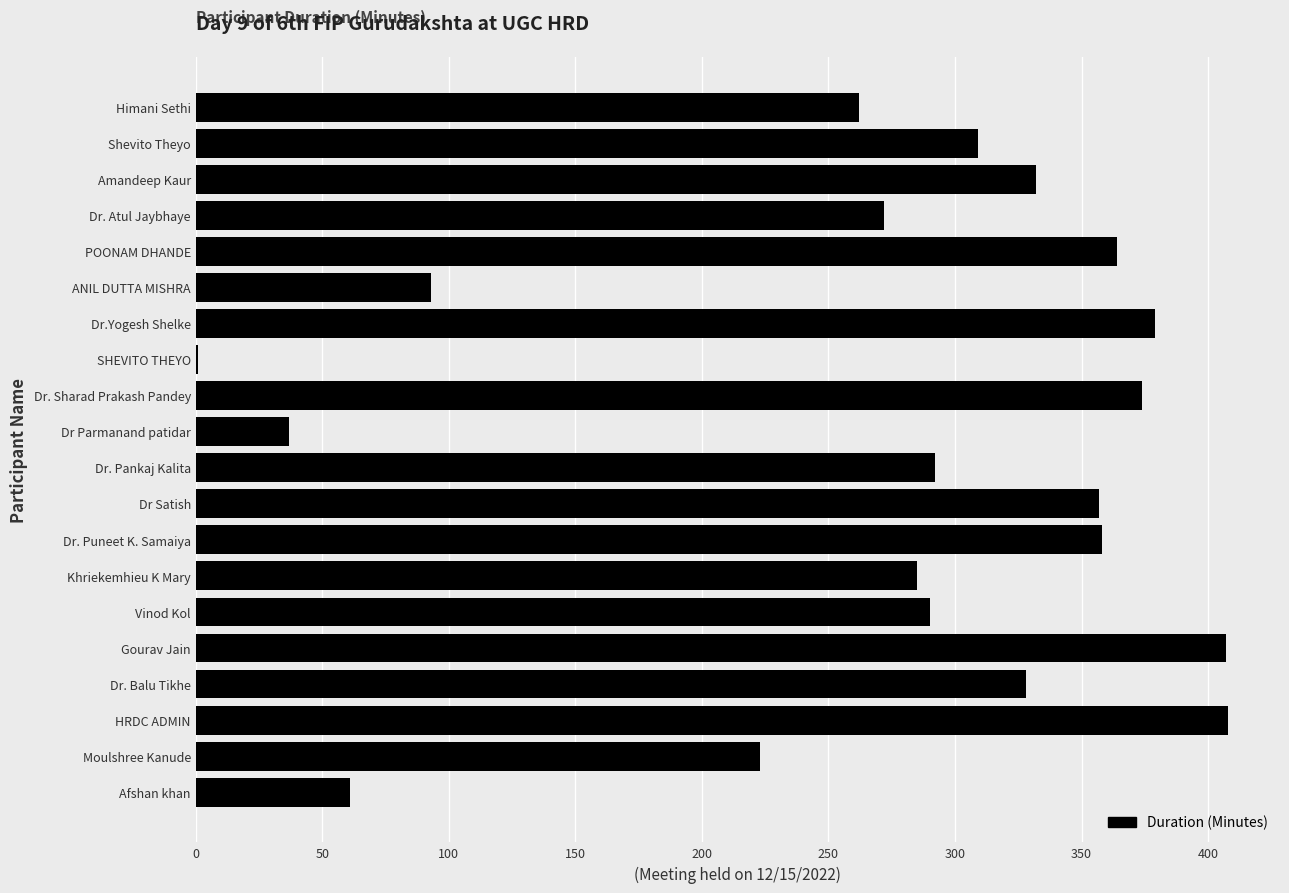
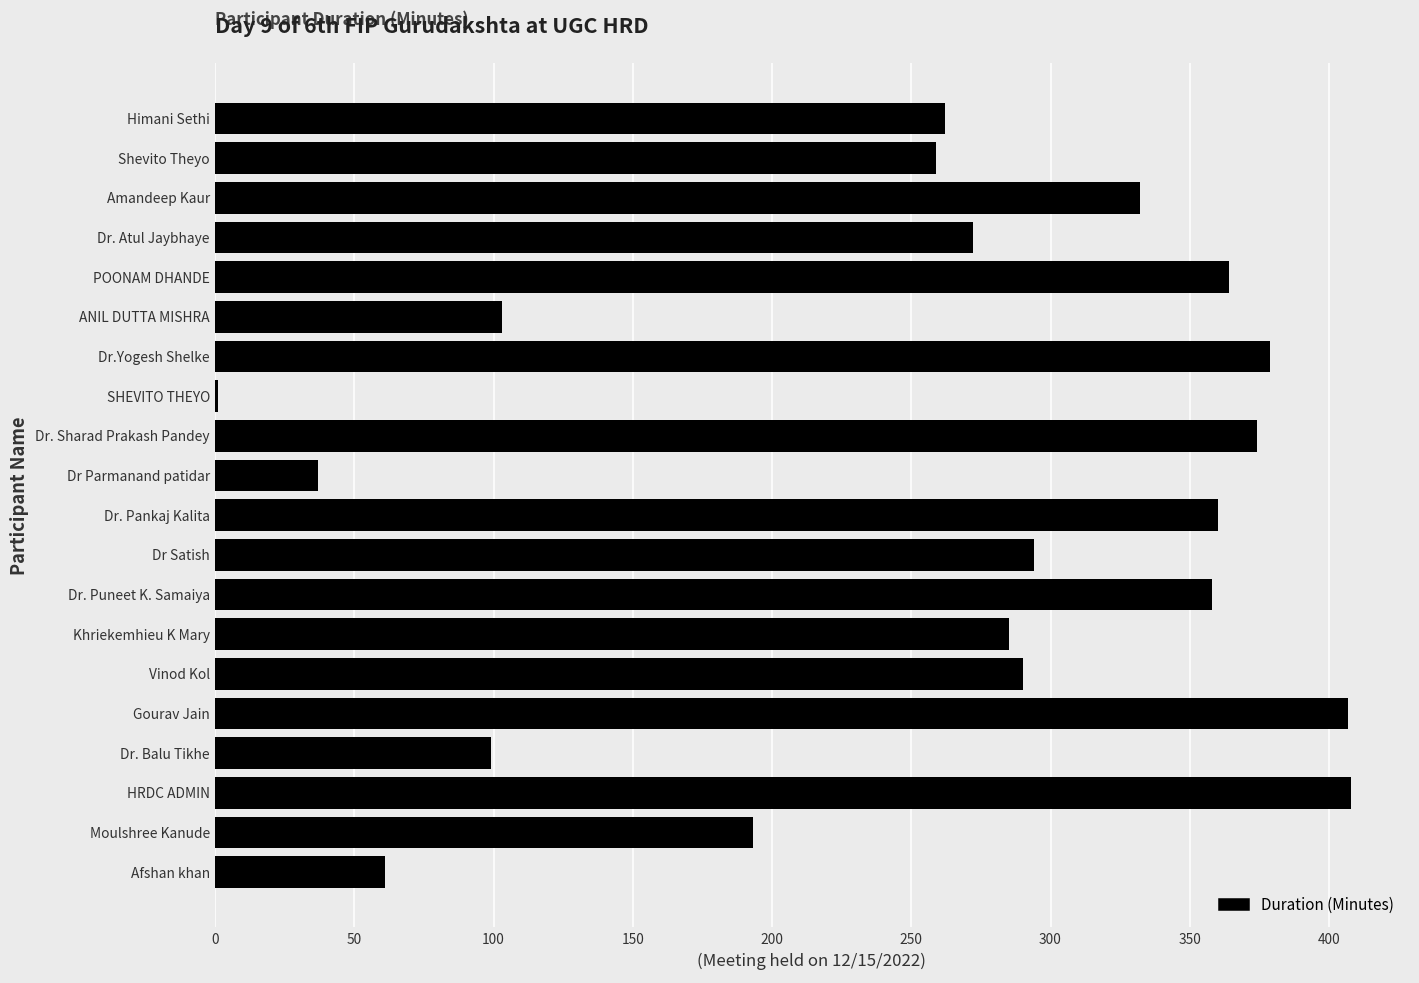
Shevito Theyo: 309 -> 259
ANIL DUTTA MISHRA: 93 -> 103
Dr. Pankaj Kalita: 292 -> 360
Dr Satish: 357 -> 294
Dr. Balu Tikhe: 328 -> 99
Moulshree Kanude: 223 -> 193
